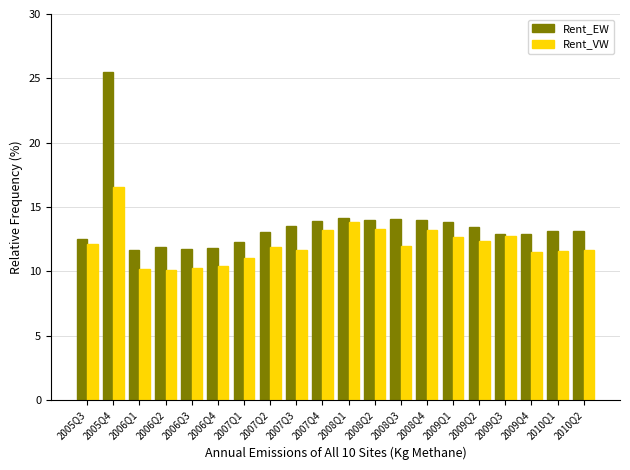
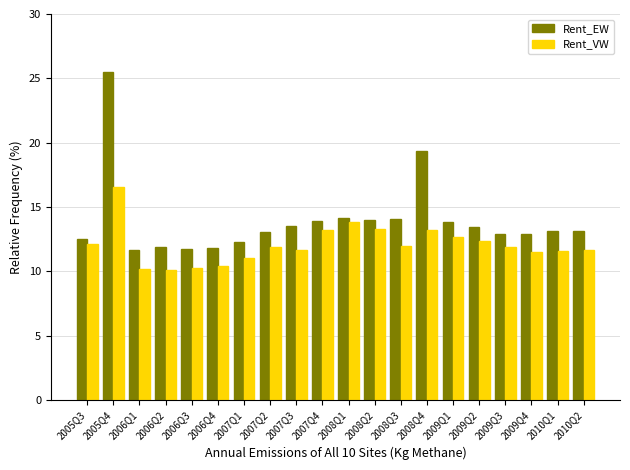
Rent_EW, 2008Q4: 14.0 -> 19.3
Rent_VW, 2009Q3: 12.7 -> 11.9
